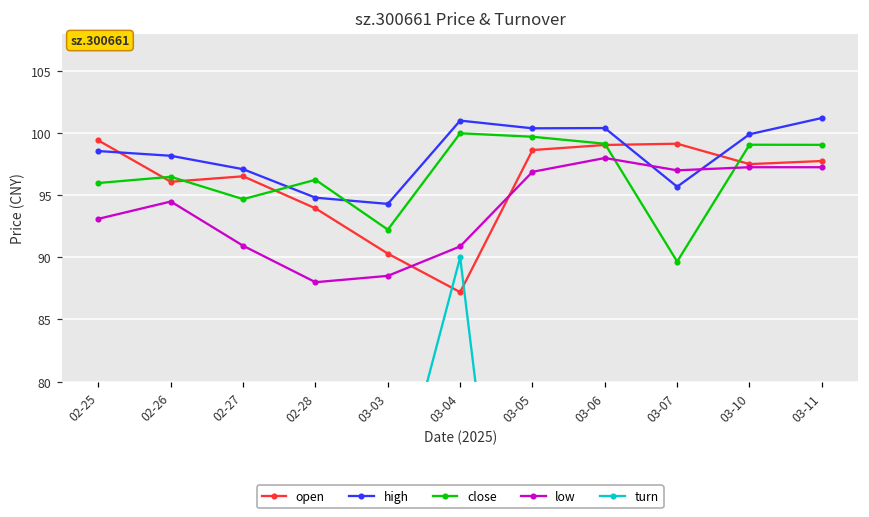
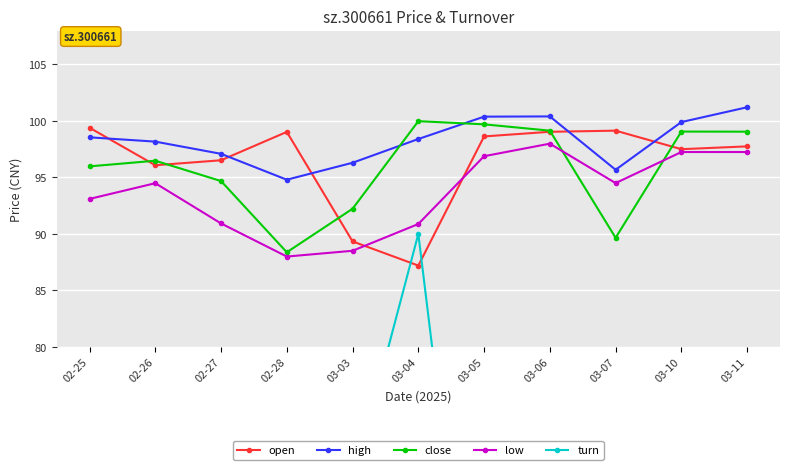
open, 02-28: 93.9 -> 99.0
close, 02-28: 96.2 -> 88.4
open, 03-03: 90.3 -> 89.3
high, 03-03: 94.3 -> 96.3
high, 03-04: 101.0 -> 98.4
low, 03-07: 97.0 -> 94.5
